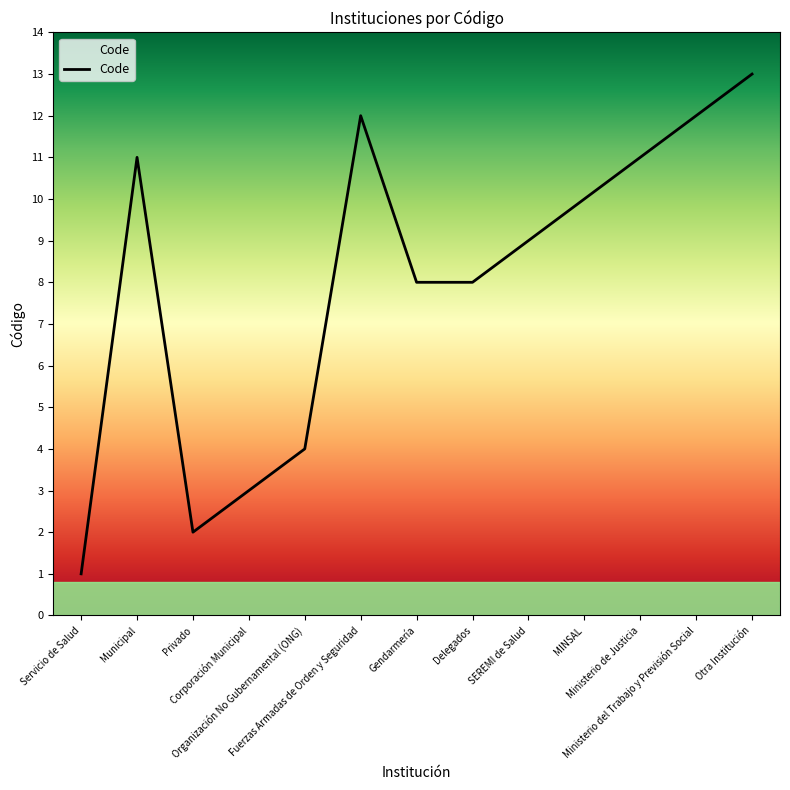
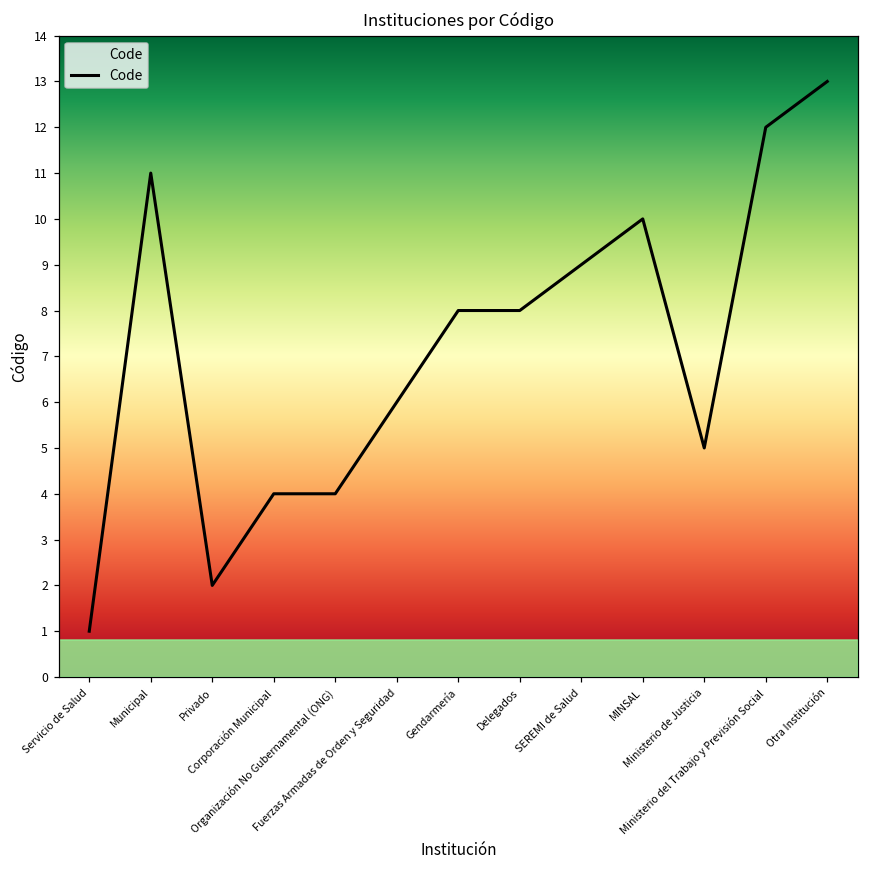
Corporación Municipal: 3 -> 4
Fuerzas Armadas de Orden y Seguridad: 12 -> 6
Ministerio de Justicia: 11 -> 5
